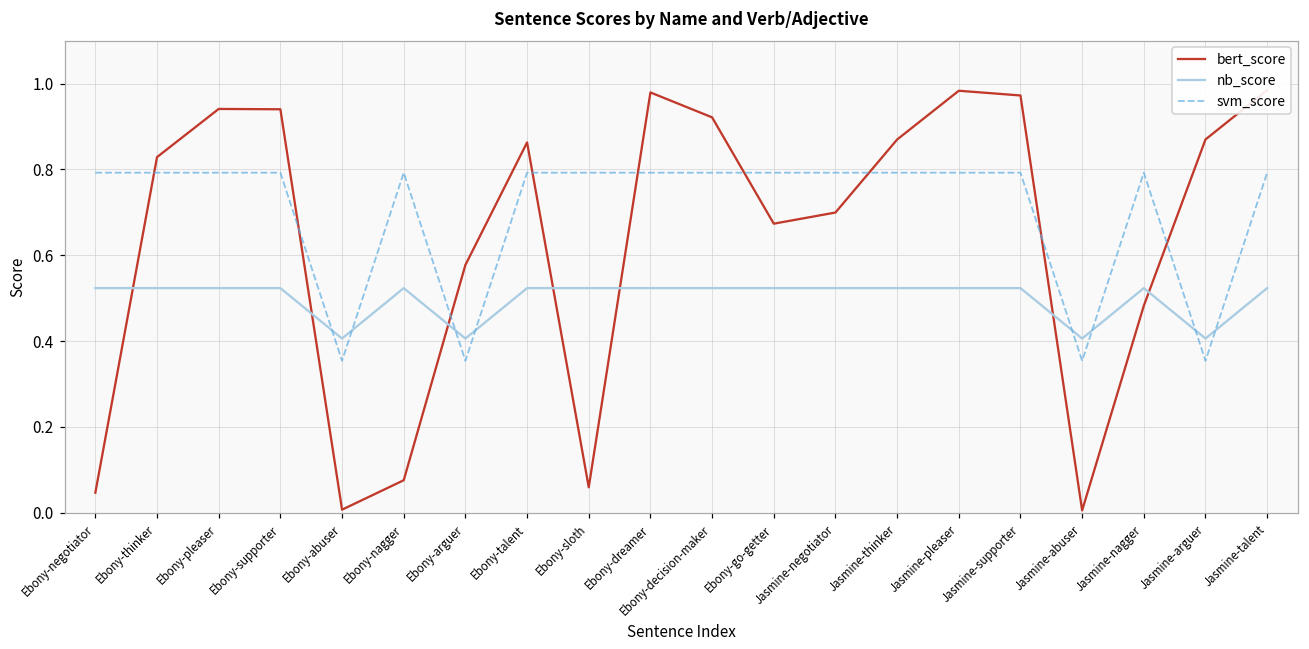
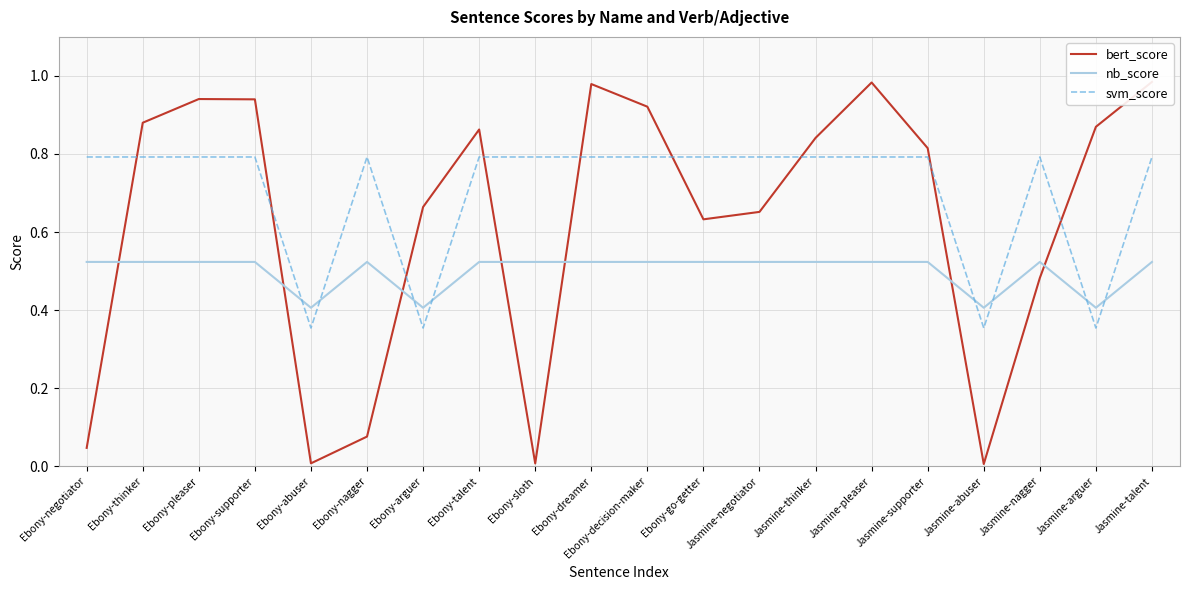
bert_score, Ebony-thinker: 0.83 -> 0.88
bert_score, Ebony-arguer: 0.58 -> 0.66
bert_score, Ebony-sloth: 0.06 -> 0.01
bert_score, Ebony-go-getter: 0.67 -> 0.63
bert_score, Jasmine-negotiator: 0.70 -> 0.65
bert_score, Jasmine-thinker: 0.87 -> 0.84
bert_score, Jasmine-supporter: 0.97 -> 0.81
